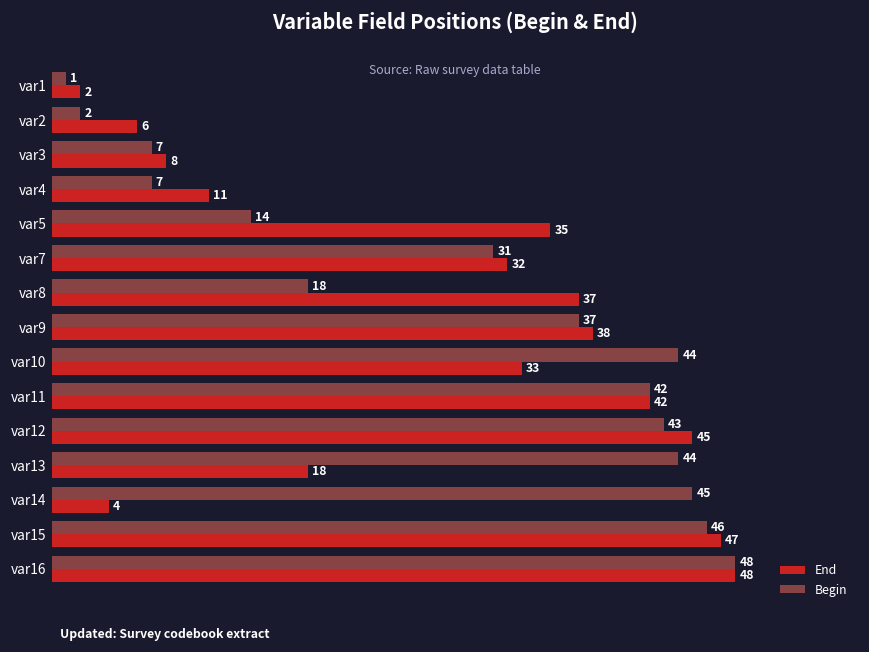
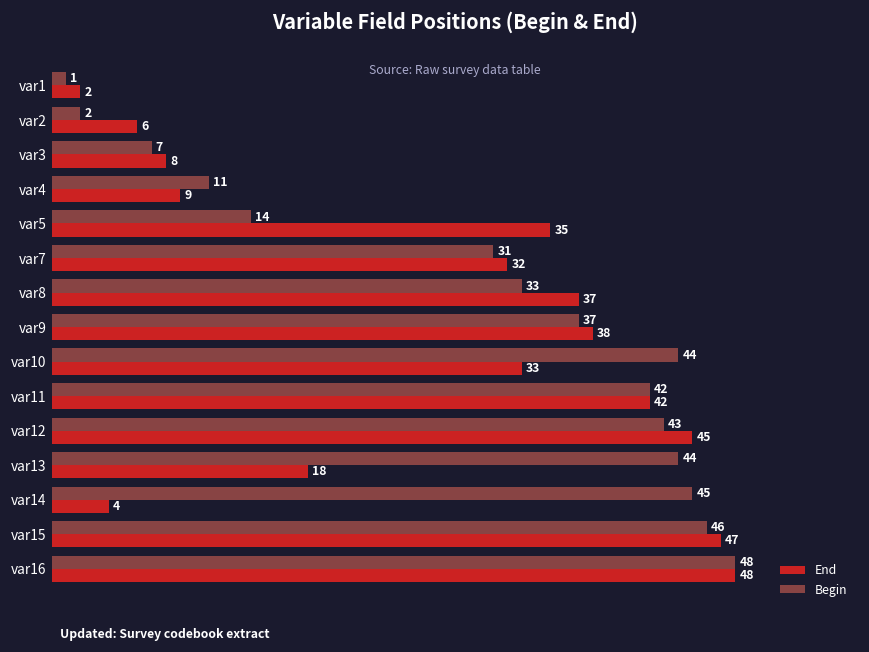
Begin, var4: 7 -> 11
End, var4: 11 -> 9
Begin, var8: 18 -> 33
